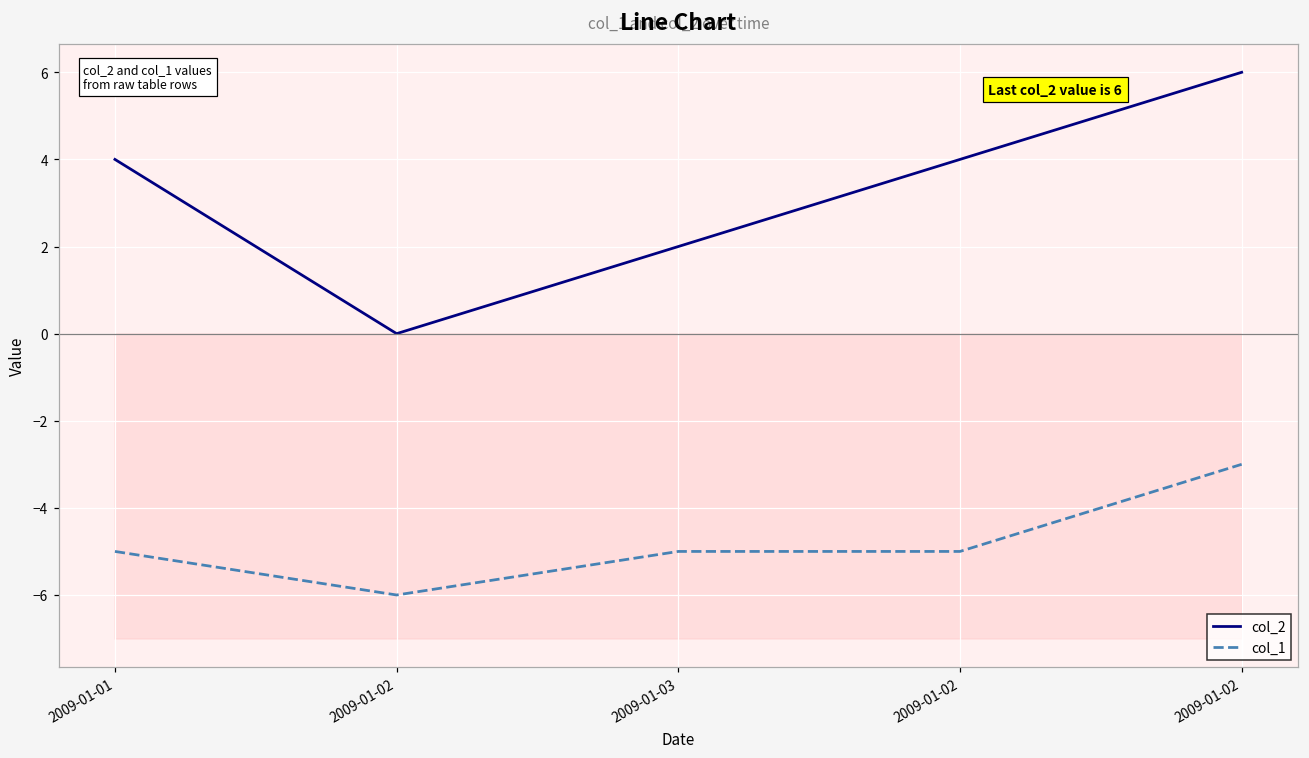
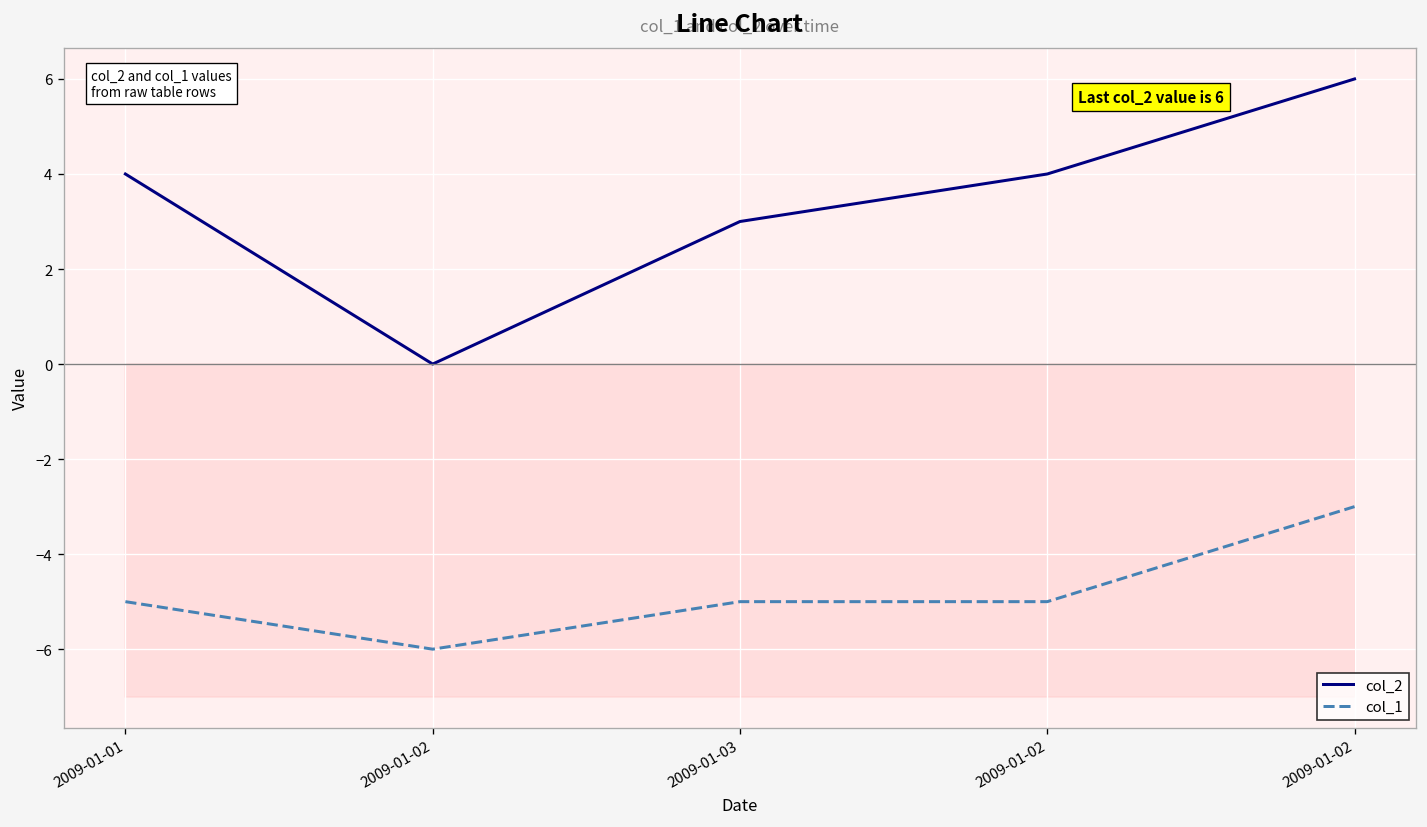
col_2, 2009-01-03: 2 -> 3
